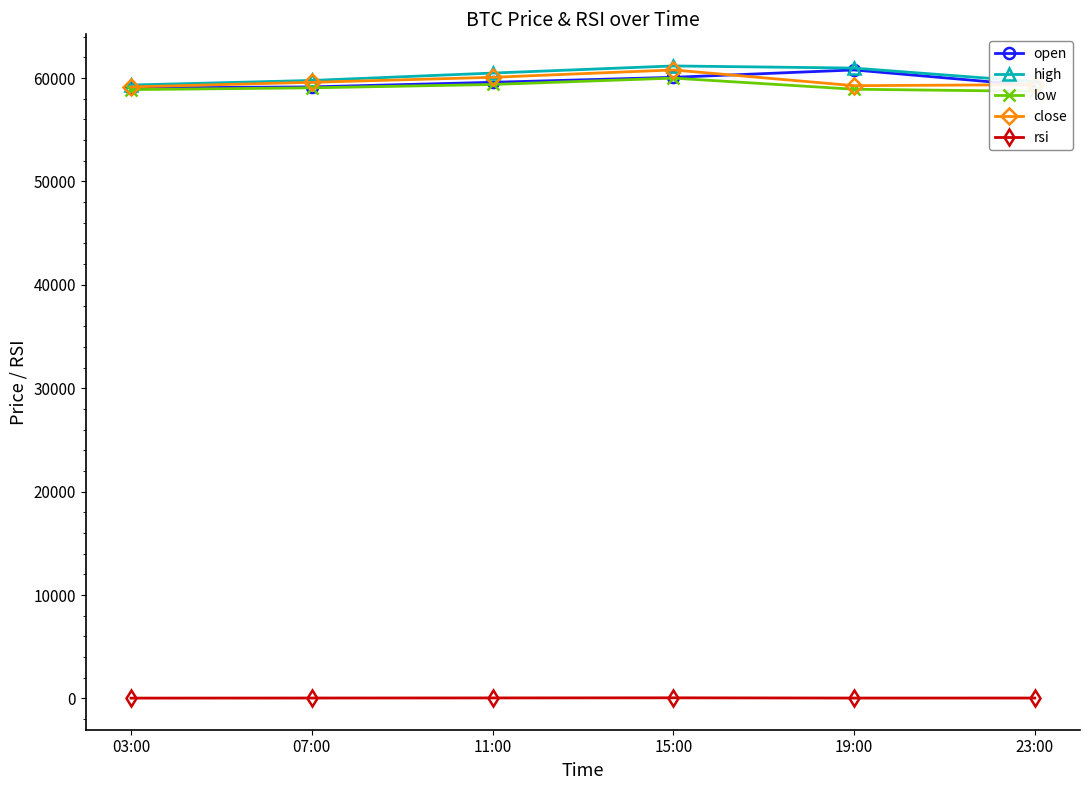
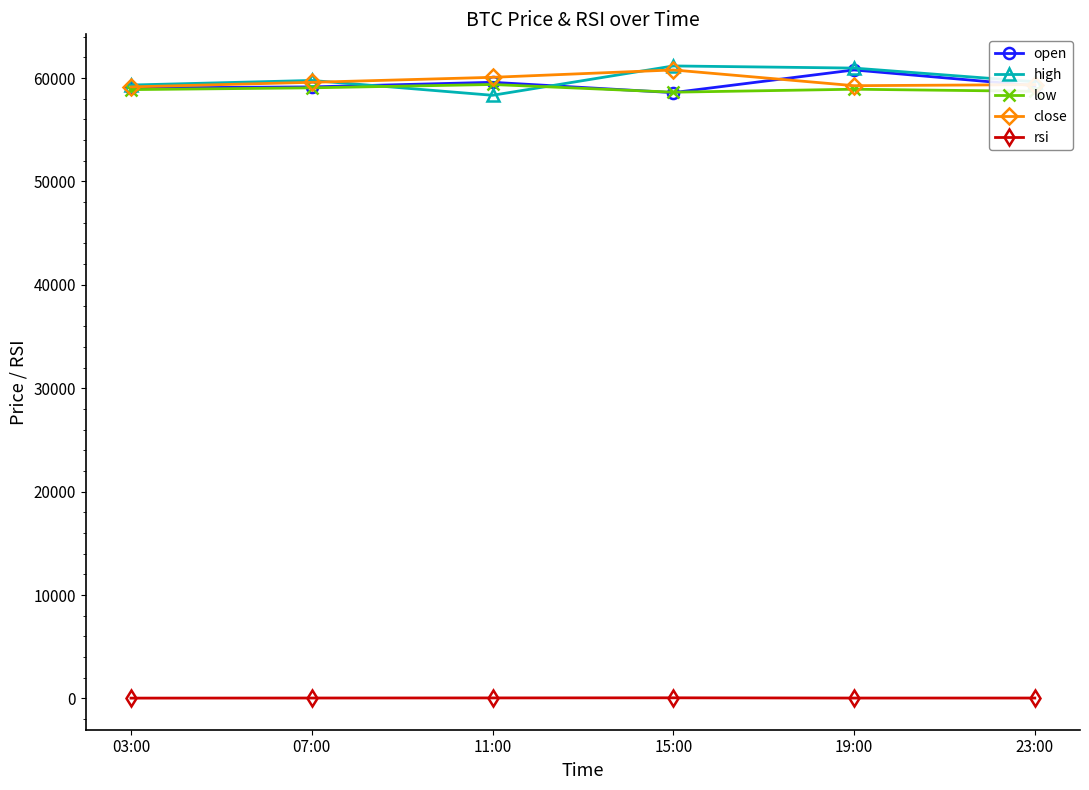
high, 11:00: 60500 -> 58300
open, 15:00: 60100 -> 58600
low, 15:00: 60000 -> 58600
